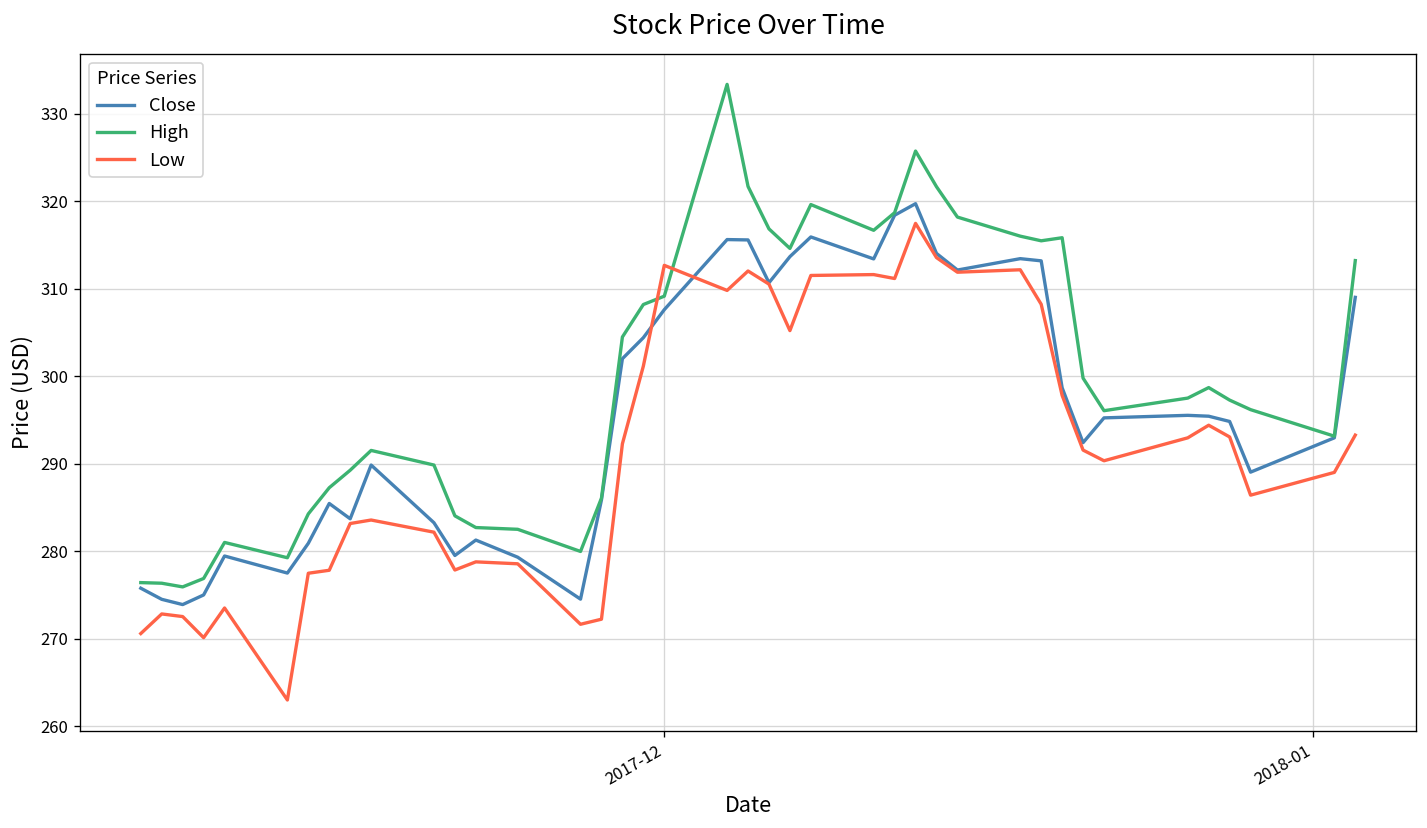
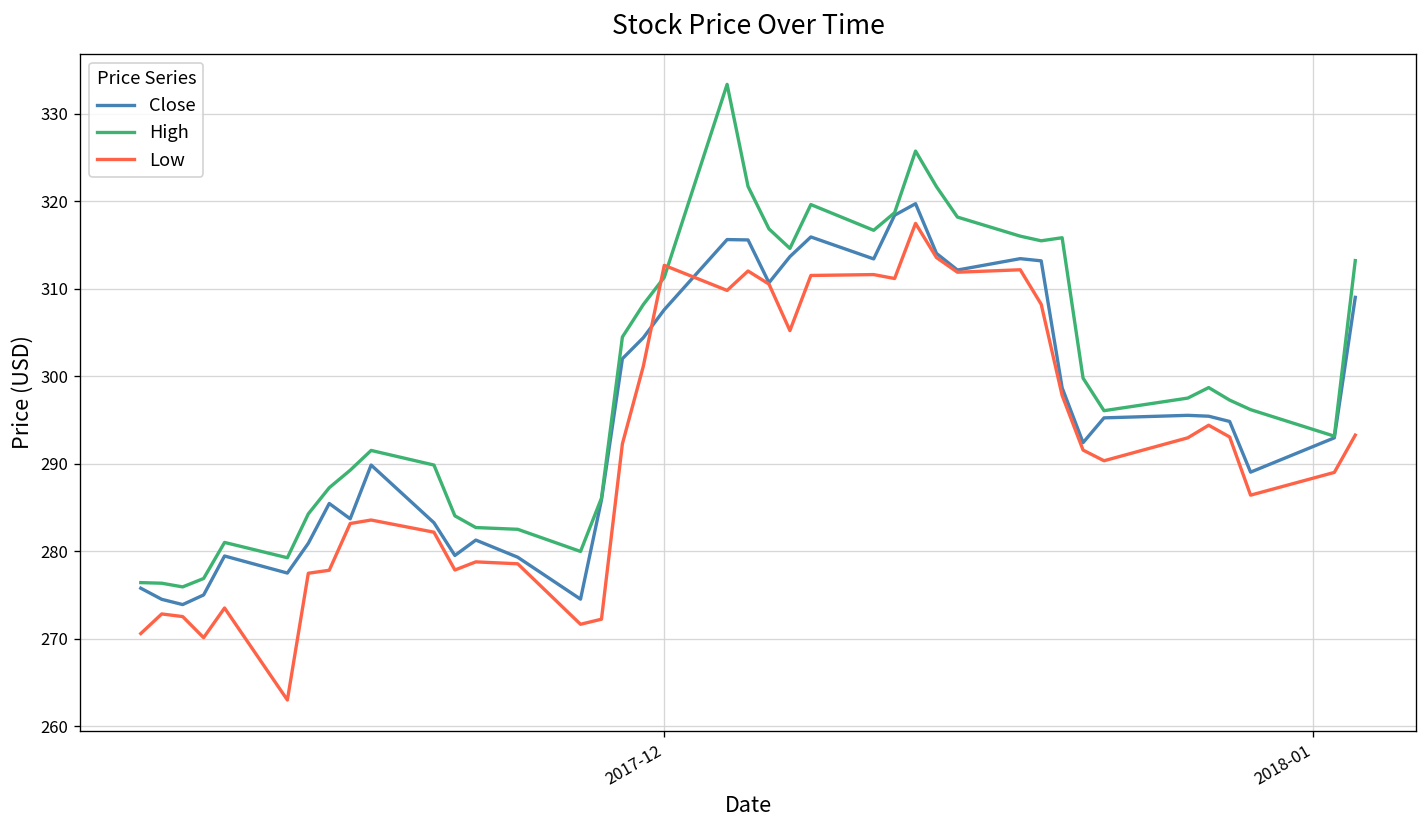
High, 2017-12: 309 -> 311
